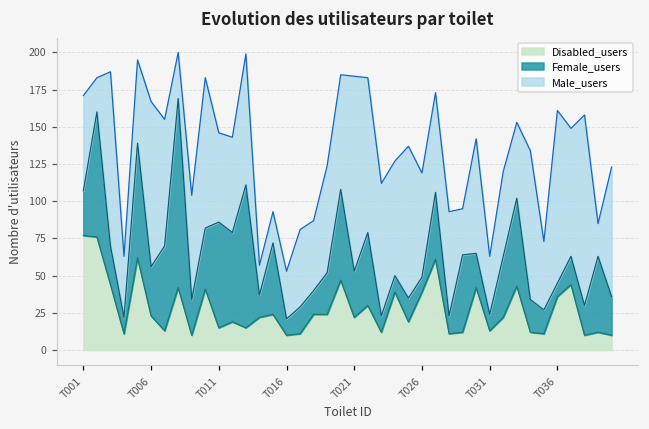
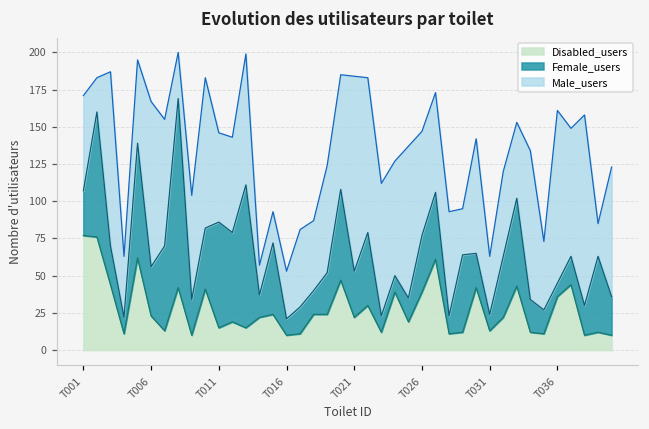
Female_users, T026: 10 -> 38
